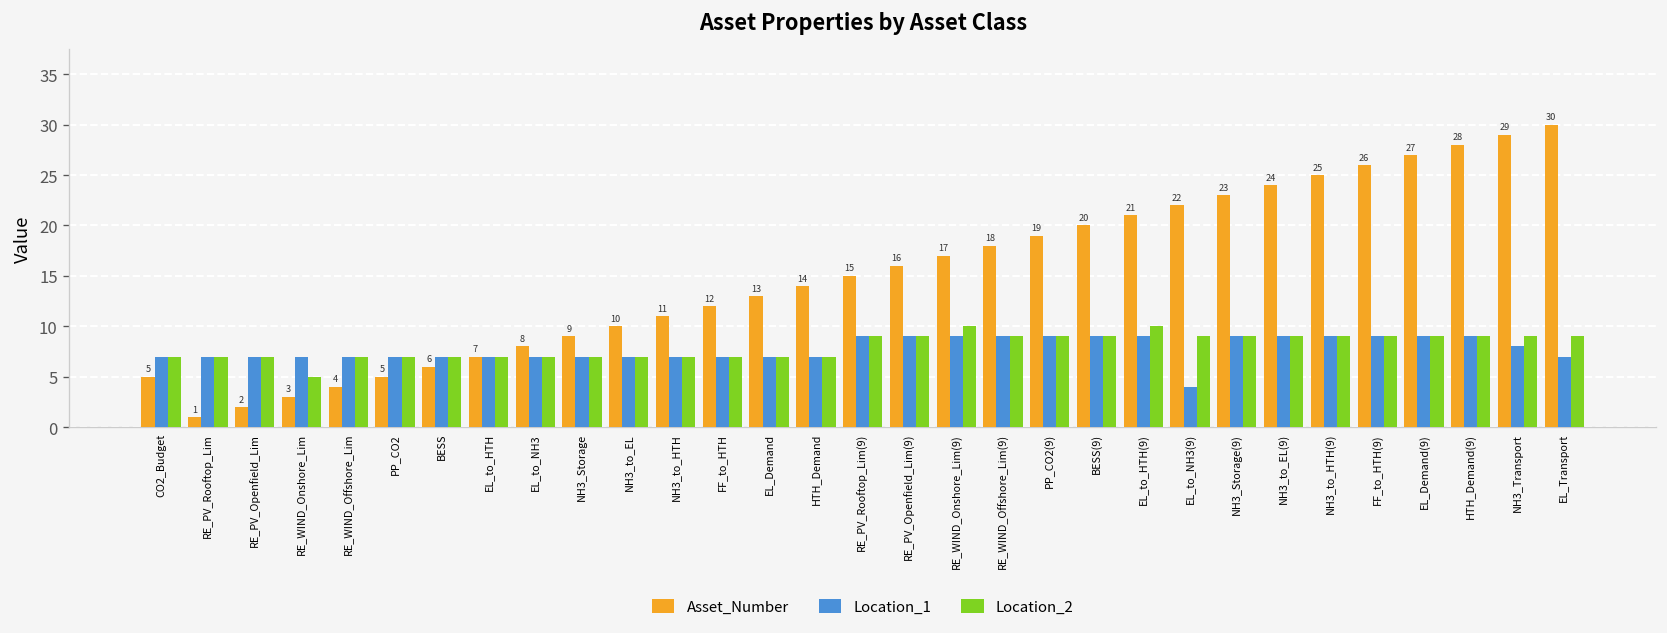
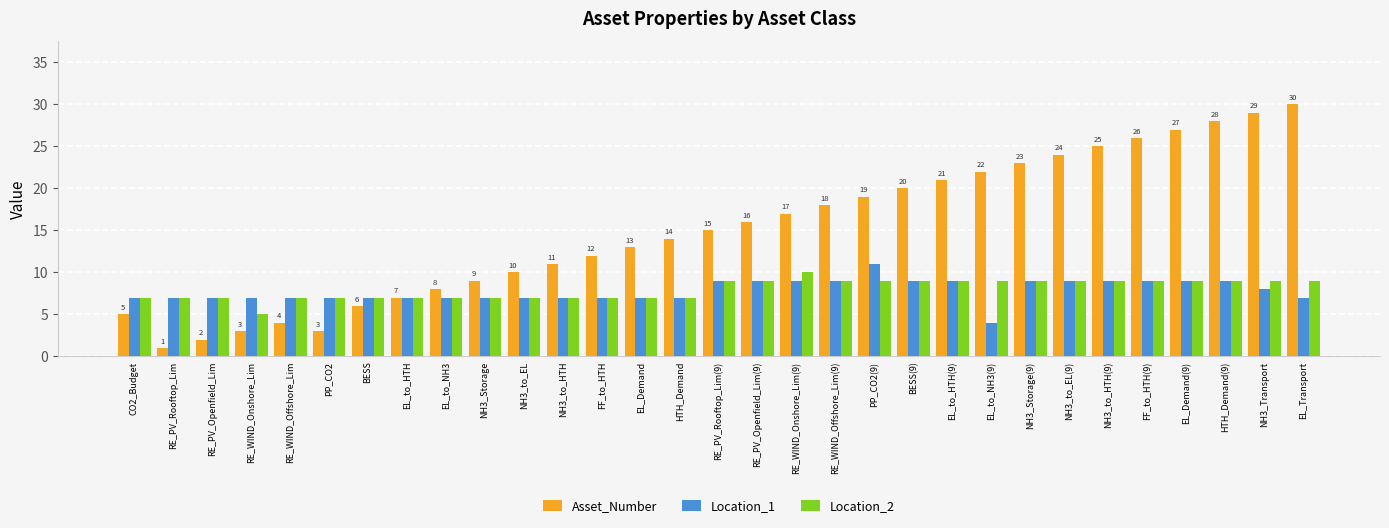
Asset_Number, PP_CO2: 5 -> 3
Location_1, PP_CO2(9): 9 -> 11
Location_2, EL_to_HTH(9): 10 -> 9
